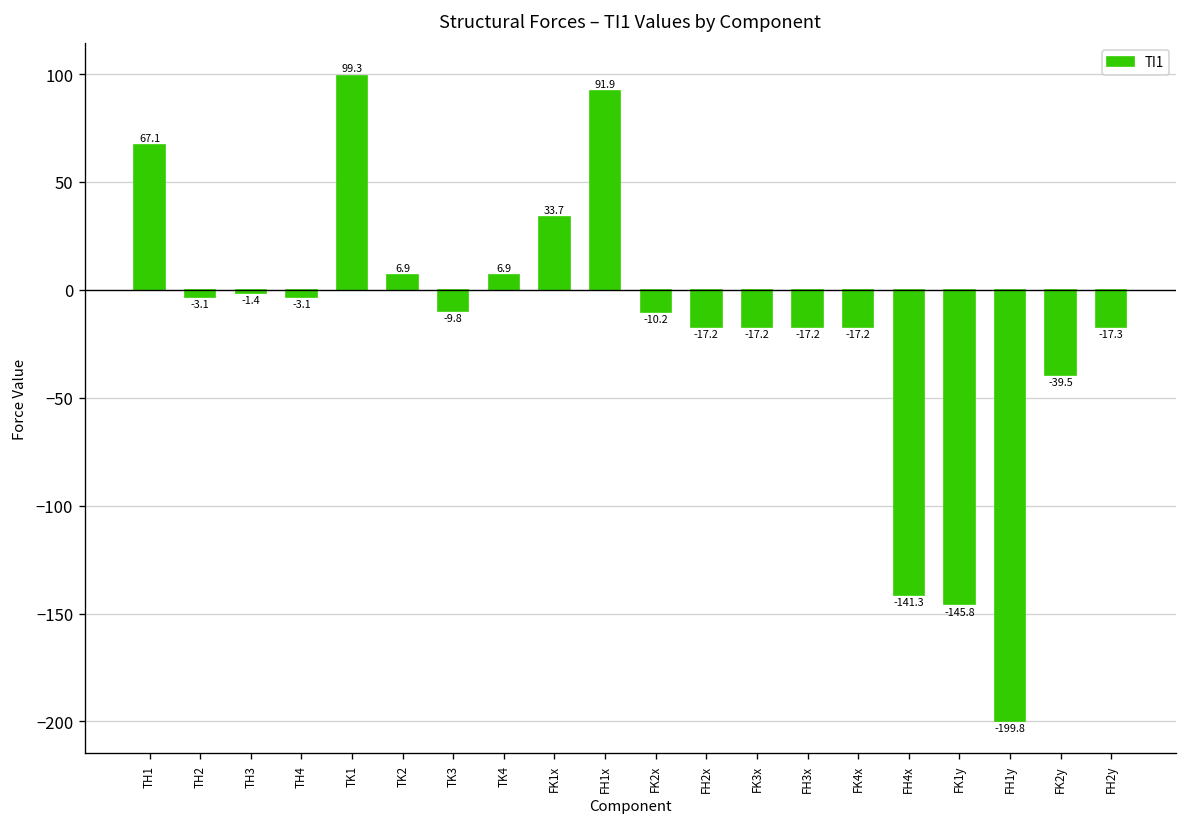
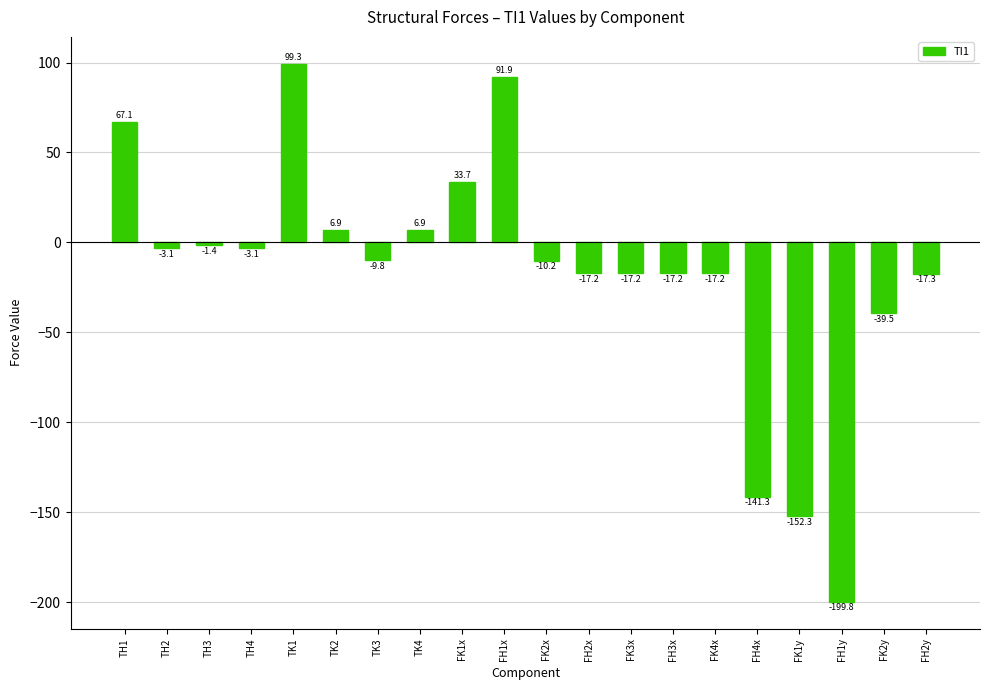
FK1y: -145.8 -> -152.3
